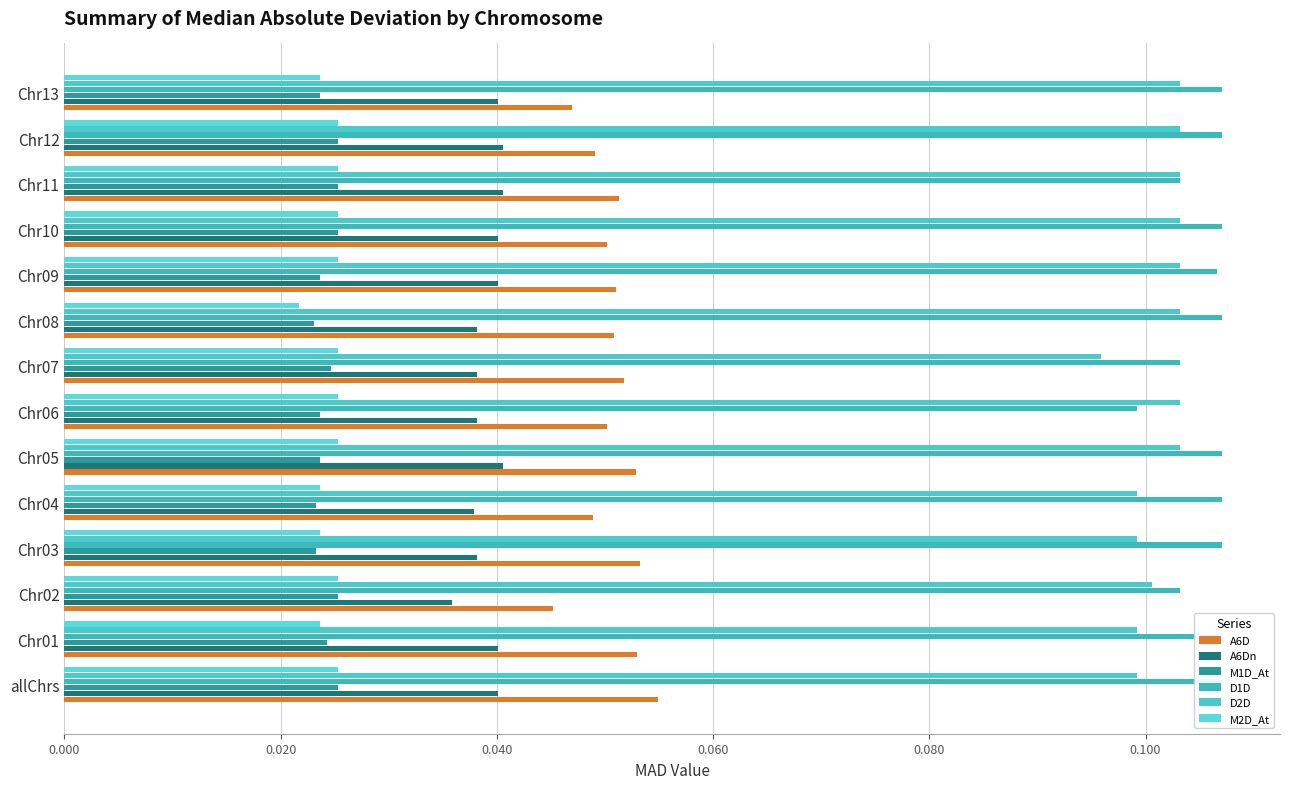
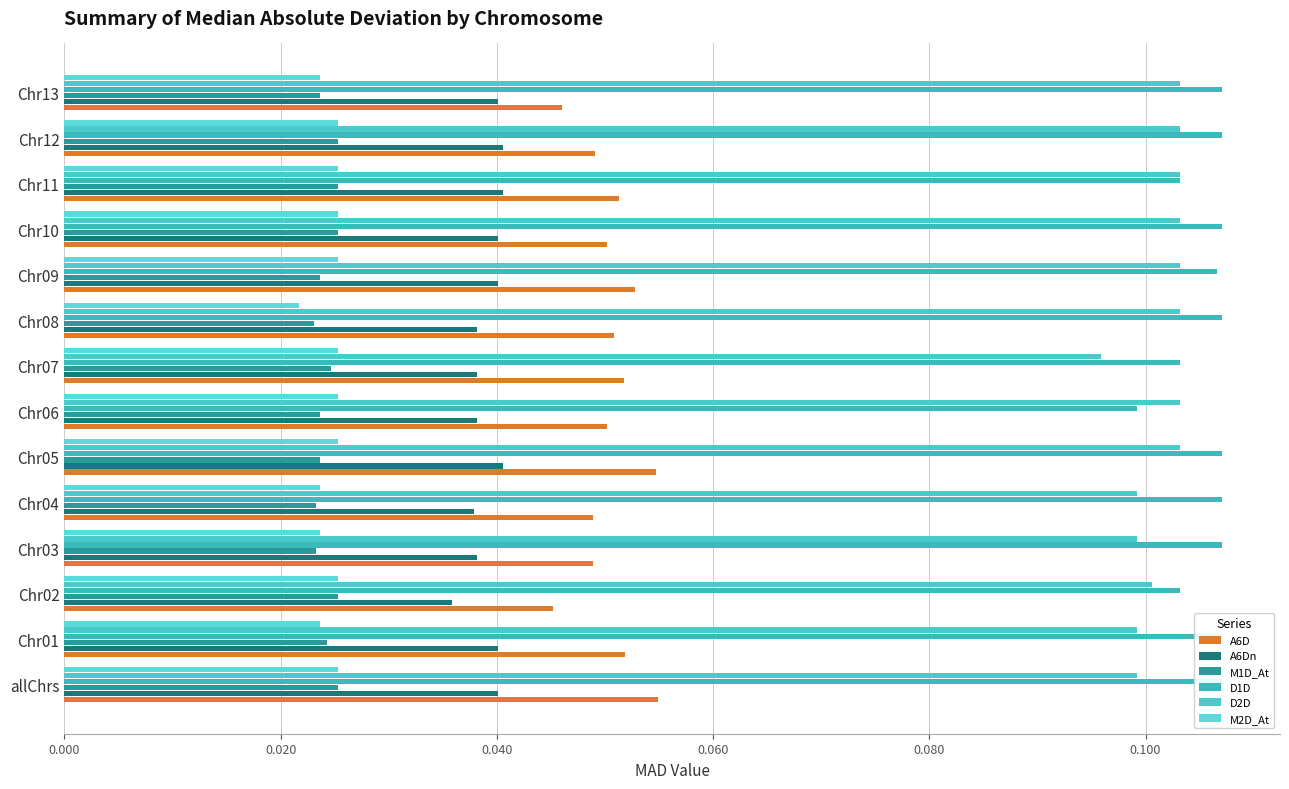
A6D, Chr13: 0.0470 -> 0.0461
A6D, Chr09: 0.0510 -> 0.0528
A6D, Chr05: 0.0529 -> 0.0547
A6D, Chr03: 0.0532 -> 0.0489
A6D, Chr01: 0.0530 -> 0.0518
